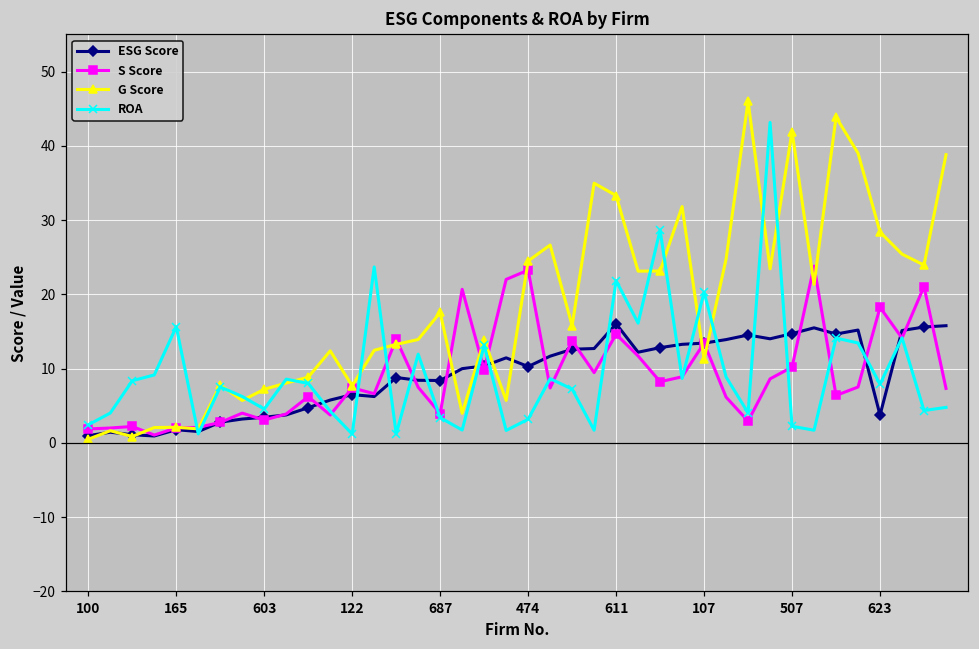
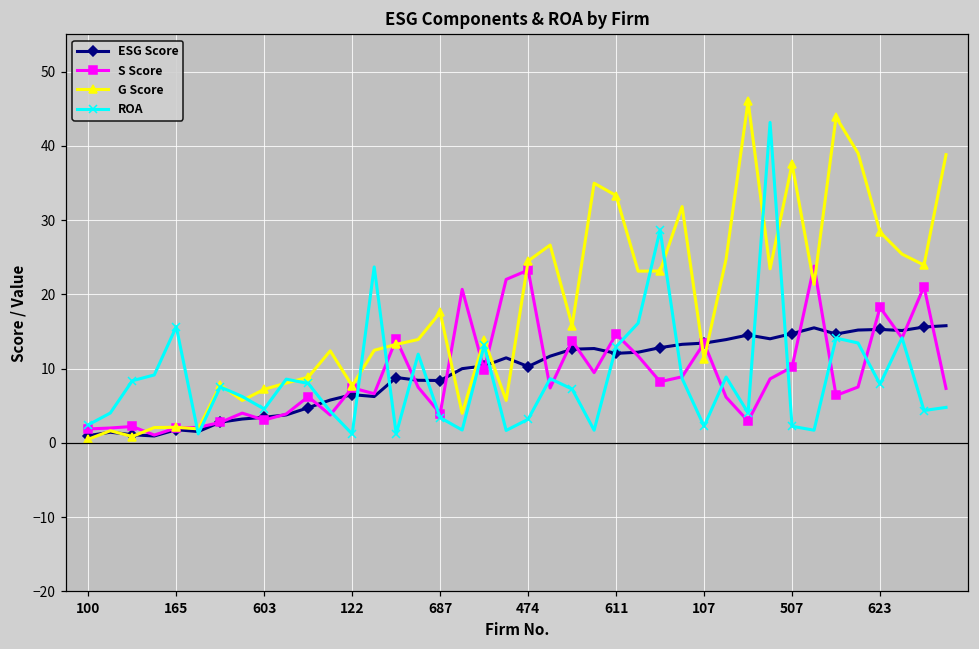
ESG Score, 611: 16 -> 12
ROA, 611: 22 -> 13
ROA, 107: 20 -> 2
G Score, 507: 42 -> 38
ESG Score, 623: 4 -> 15
